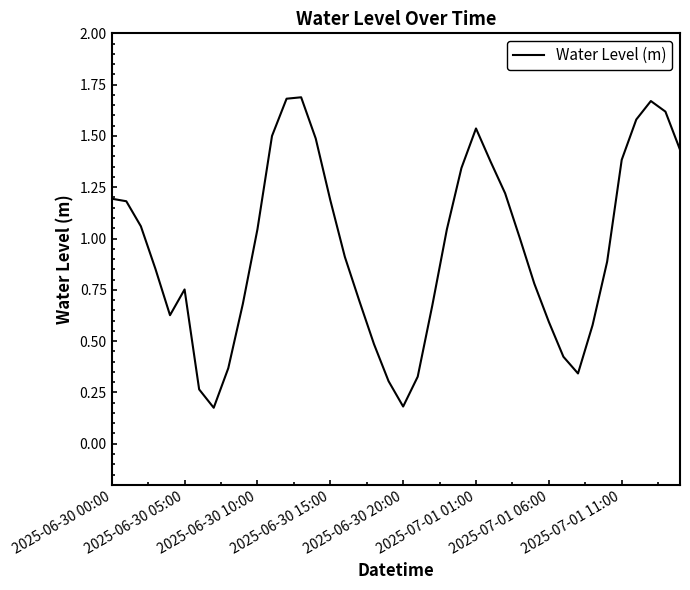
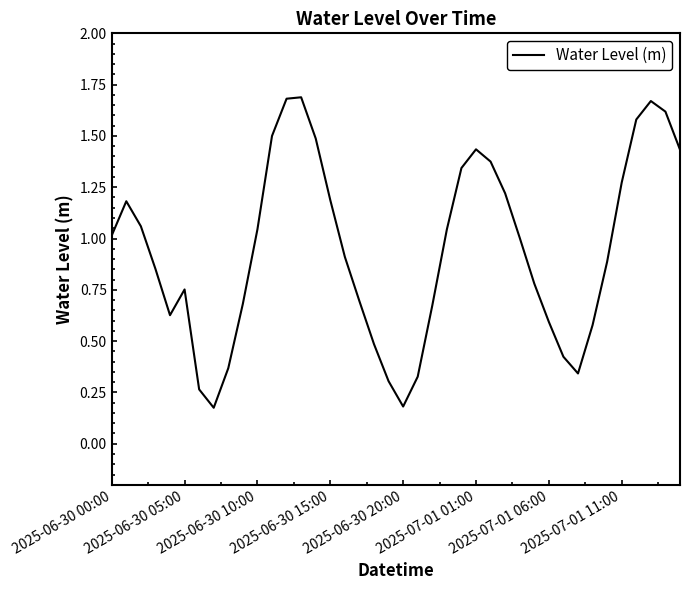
2025-06-30 00:00: 1.19 -> 1.01
2025-07-01 01:00: 1.54 -> 1.43
2025-07-01 11:00: 1.38 -> 1.27
